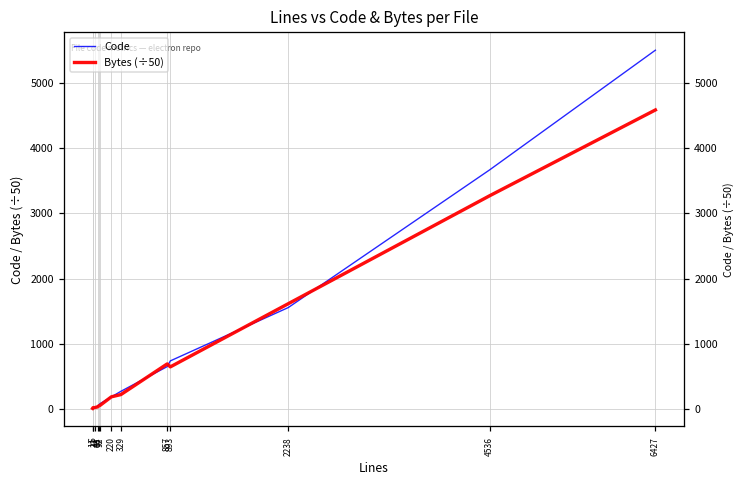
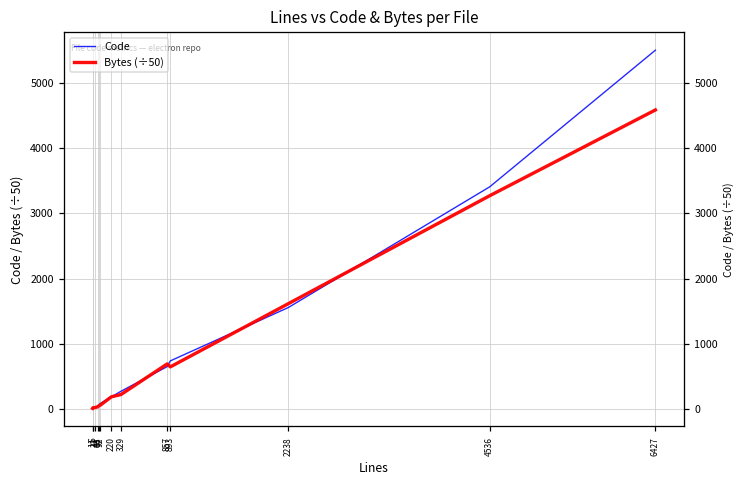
Code, 4536: 3700 -> 3400
